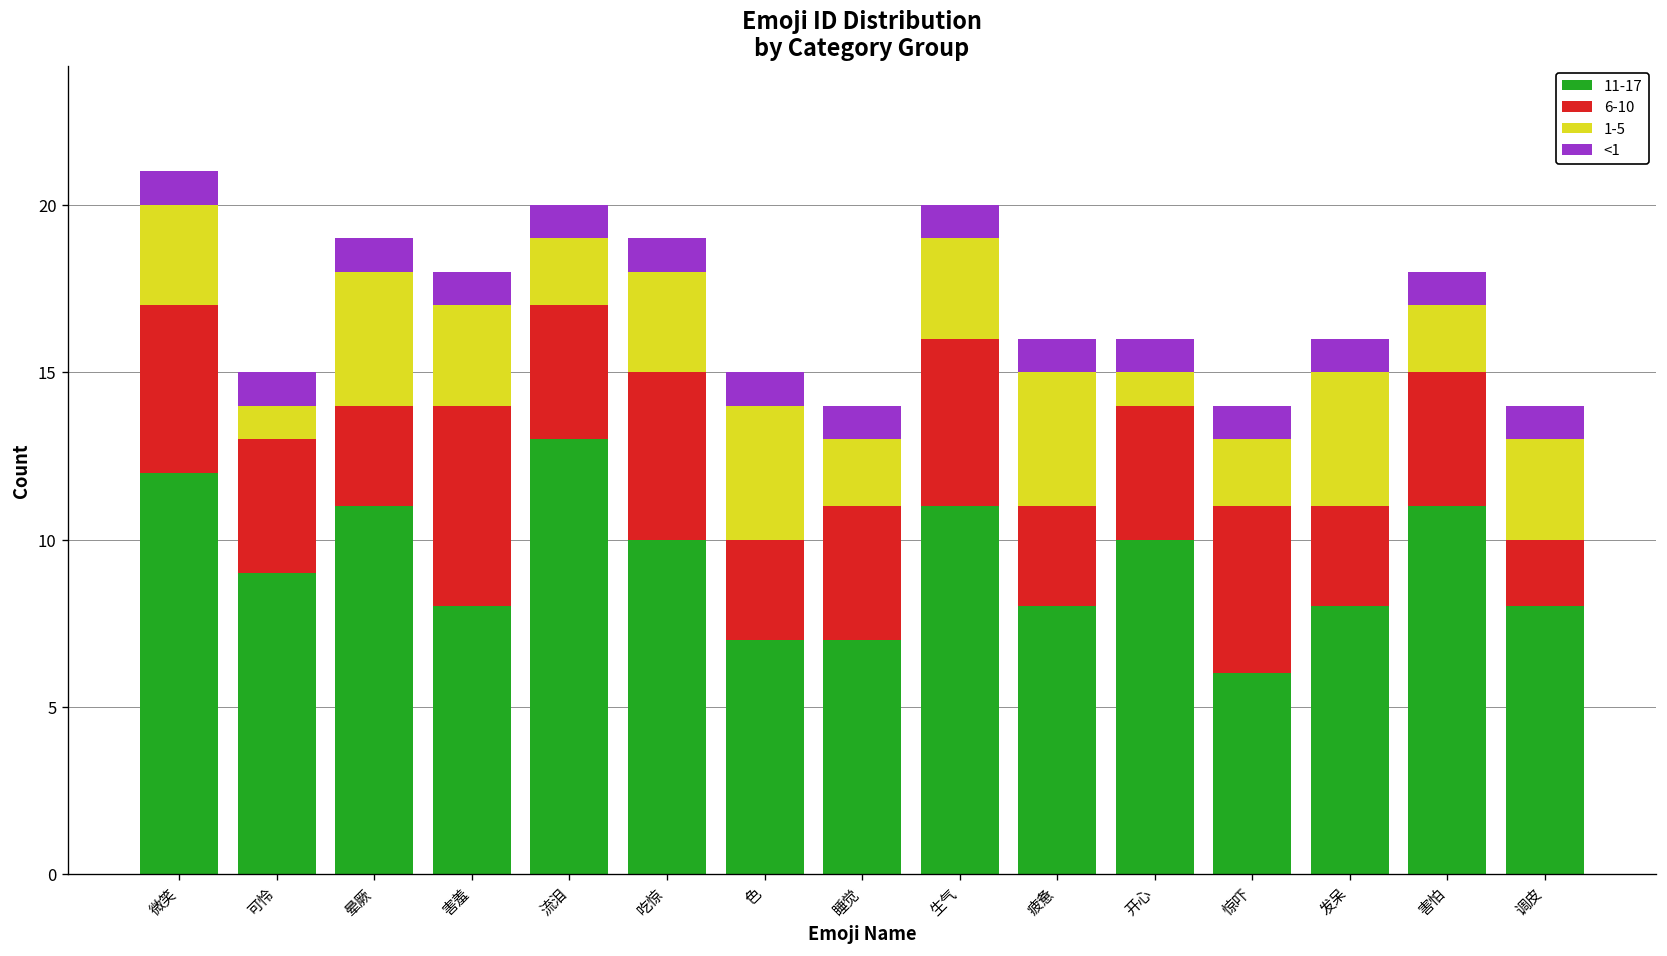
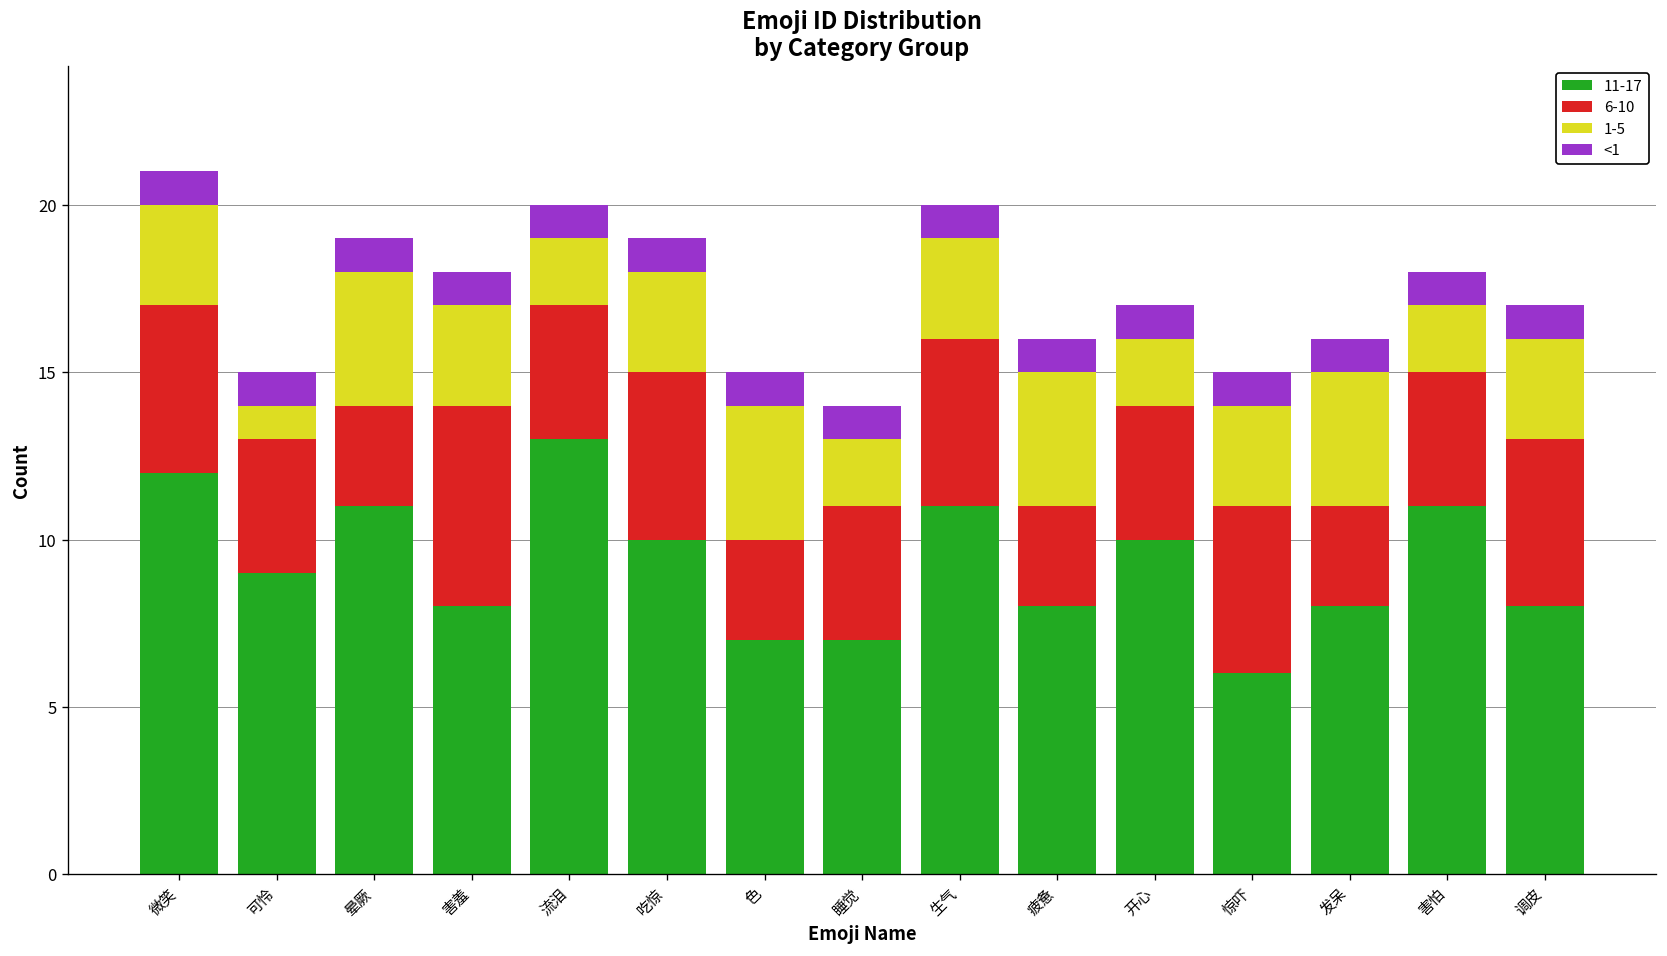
1-5, 开心: 1 -> 2
1-5, 惊吓: 2 -> 3
6-10, 调皮: 2 -> 5
